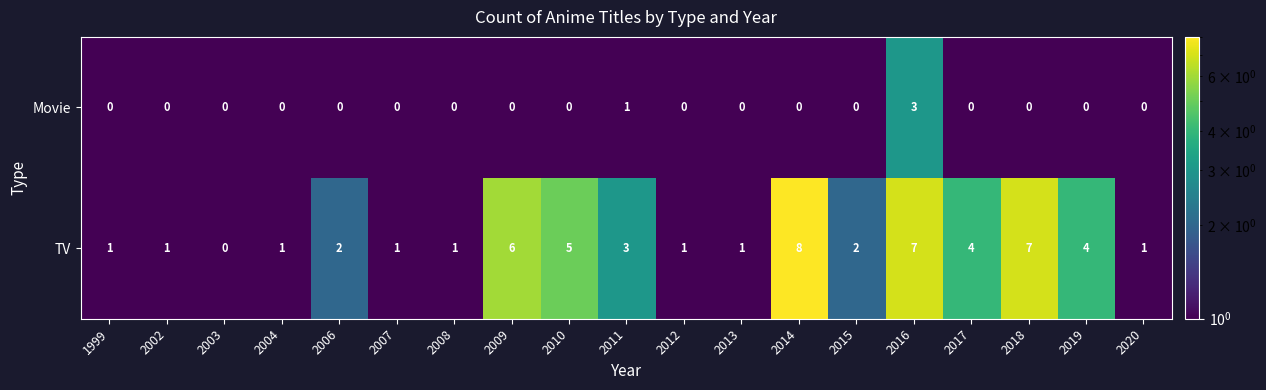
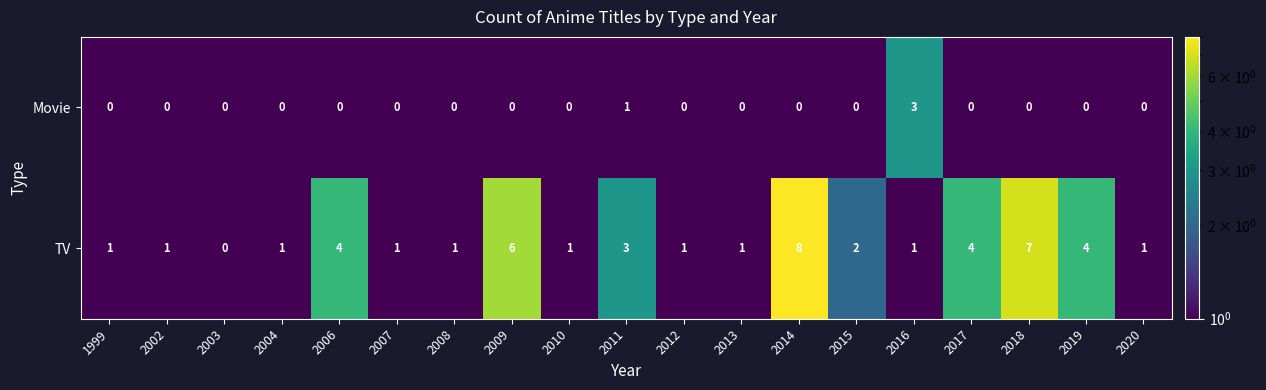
TV, 2006: 2 -> 4
TV, 2010: 5 -> 1
TV, 2016: 7 -> 1
